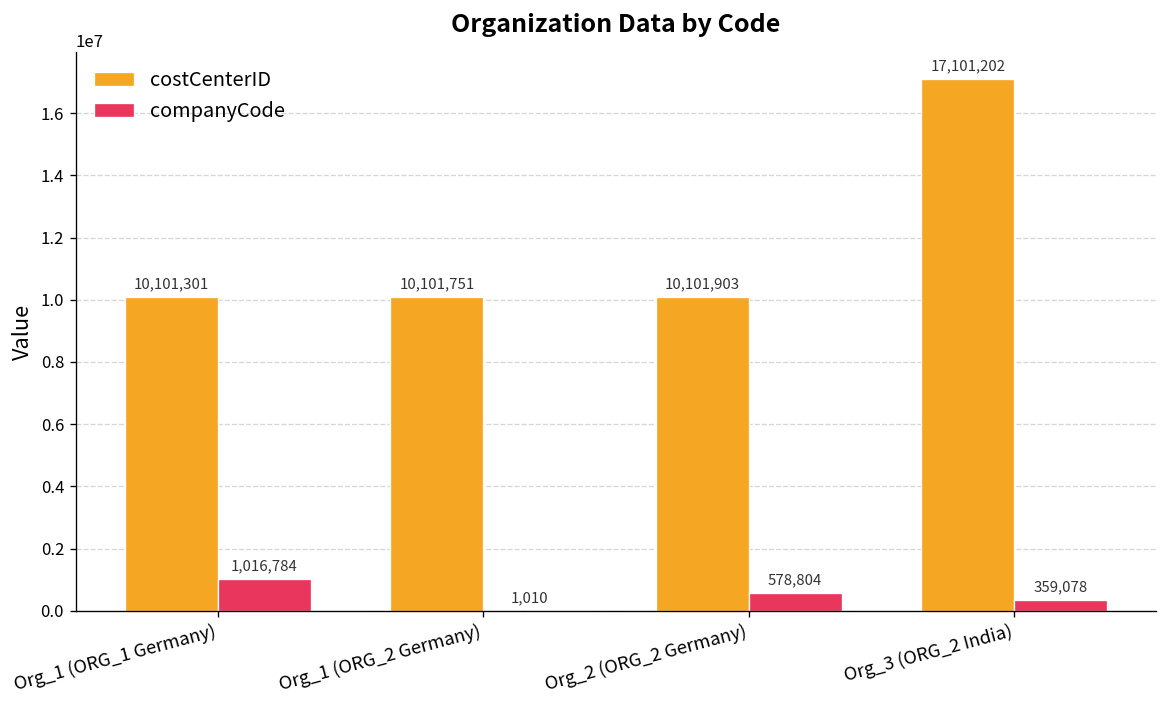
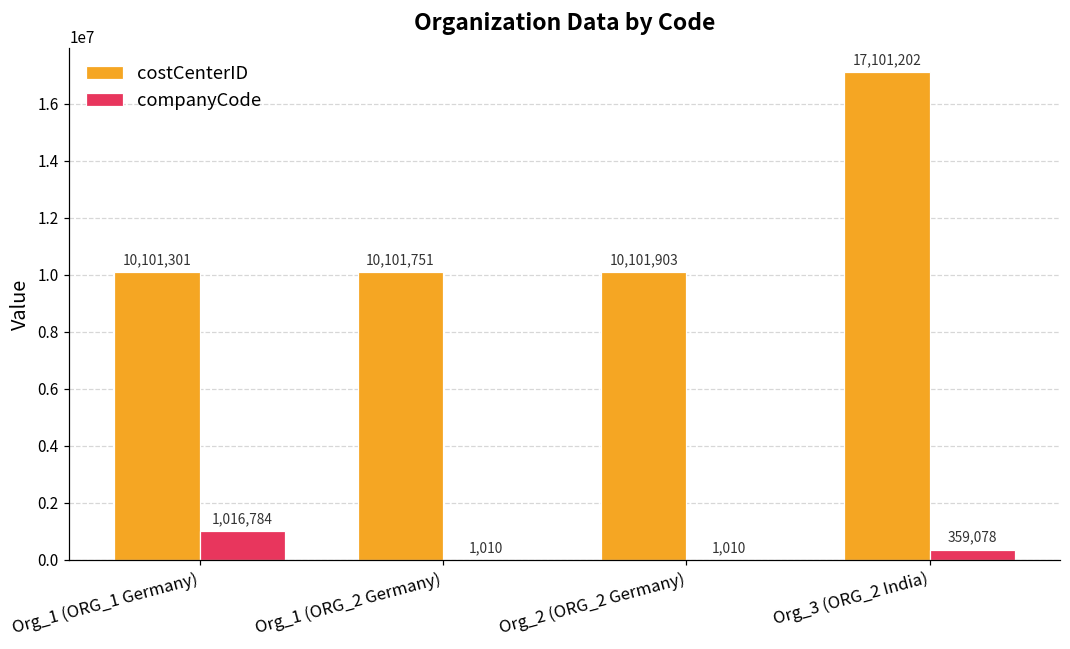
companyCode, Org_2 (ORG_2 Germany): 578,804 -> 1,010
